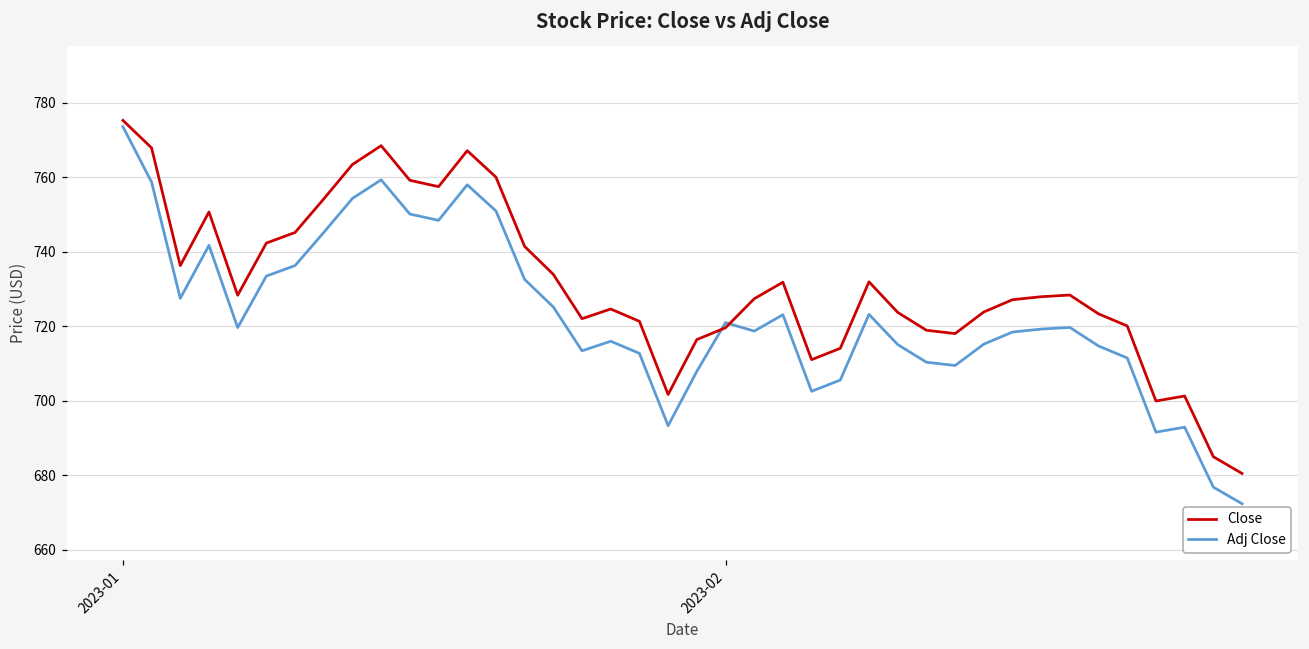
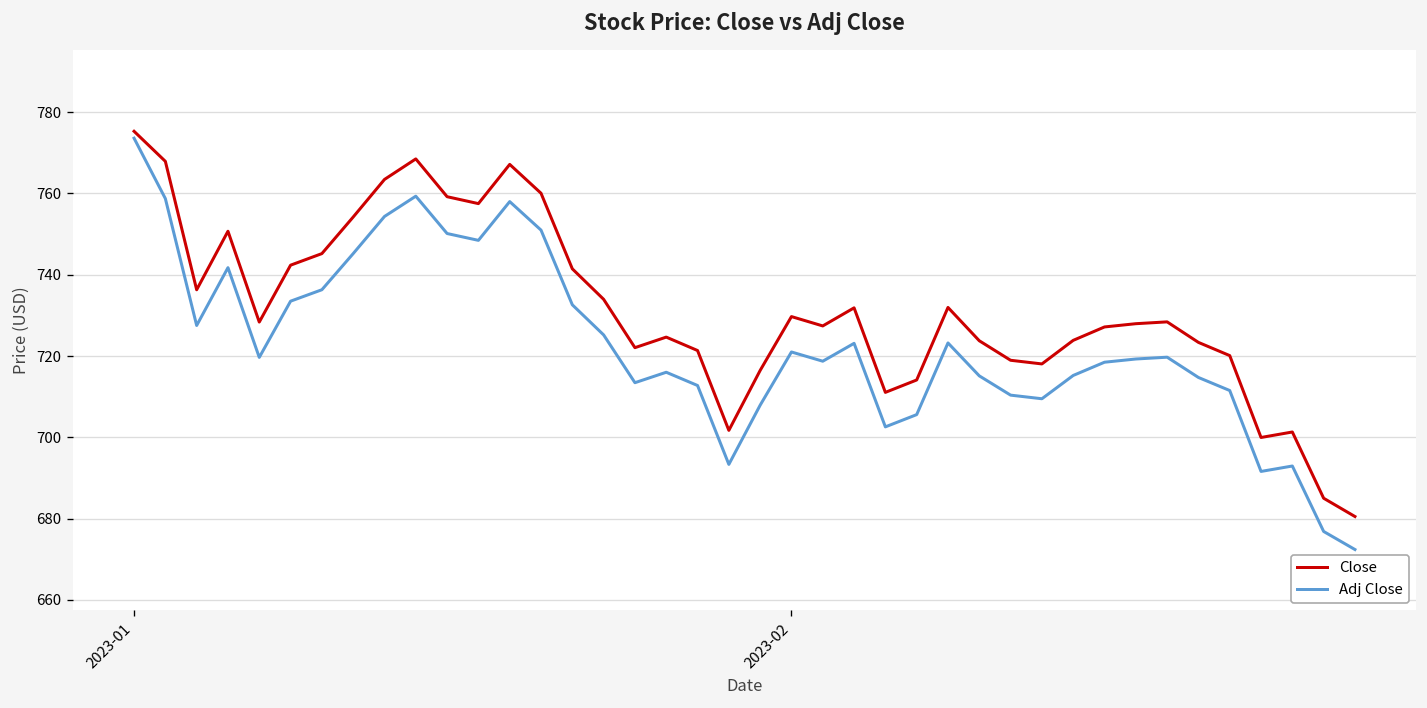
Close, 2023-02: 720 -> 730
